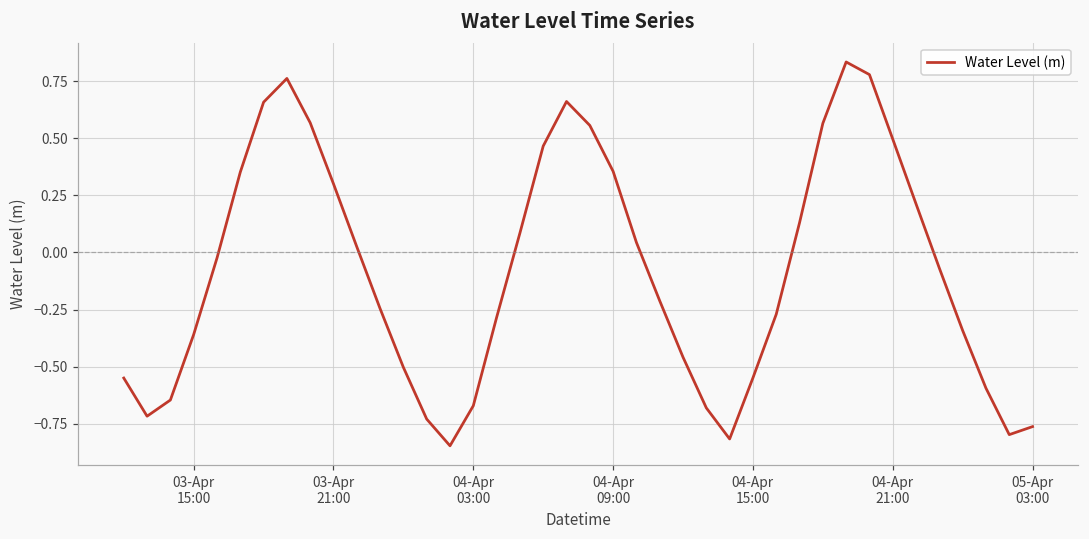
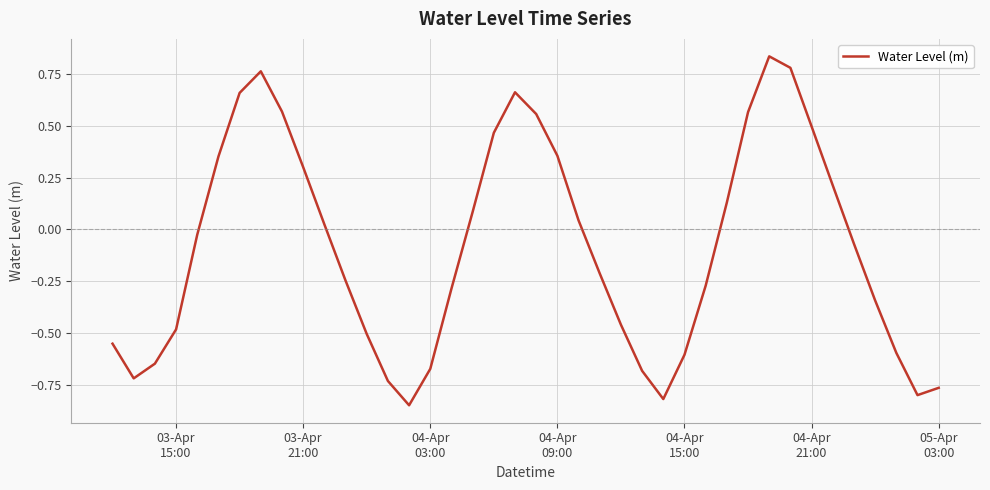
03-Apr 15:00: -0.36 -> -0.48
04-Apr 15:00: -0.55 -> -0.60
